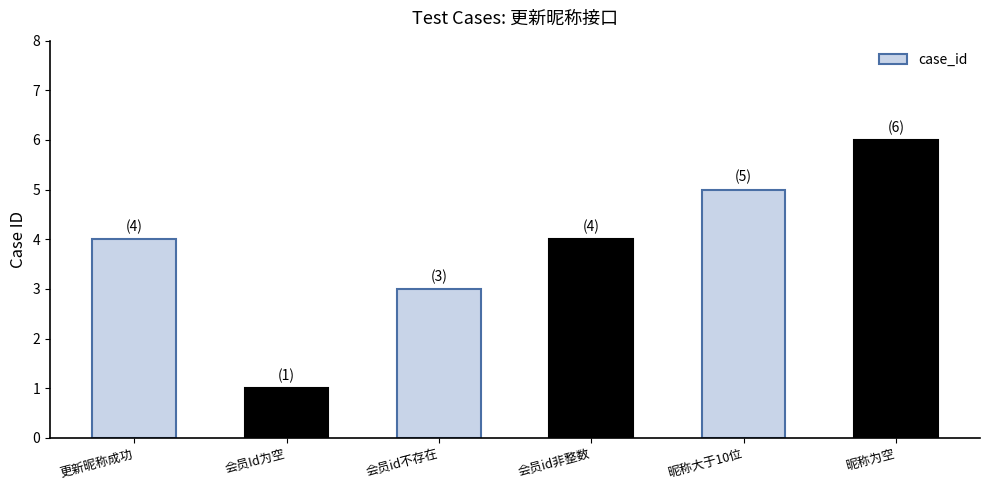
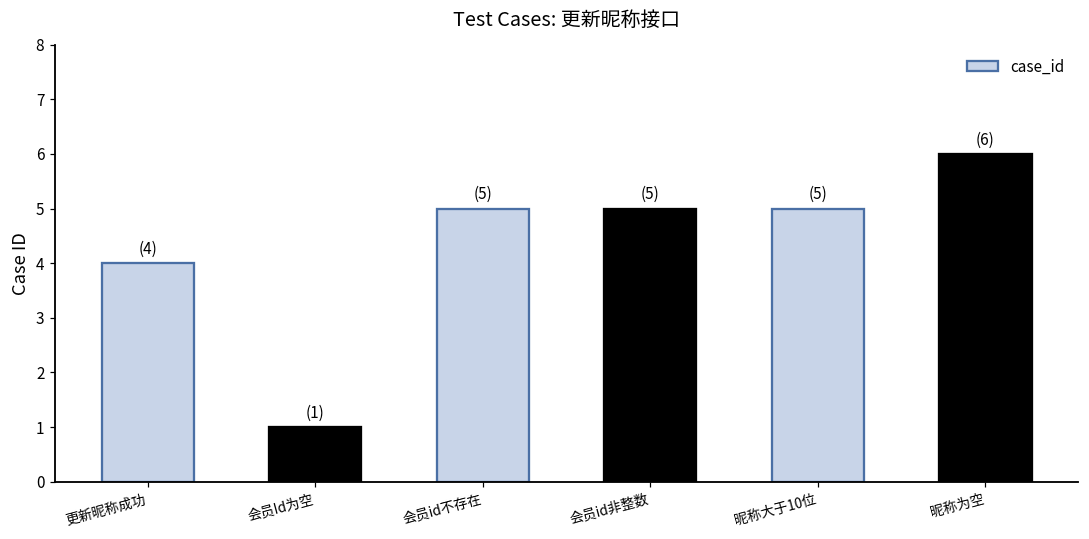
会员id不存在: (3) -> (5)
会员id非整数: (4) -> (5)
